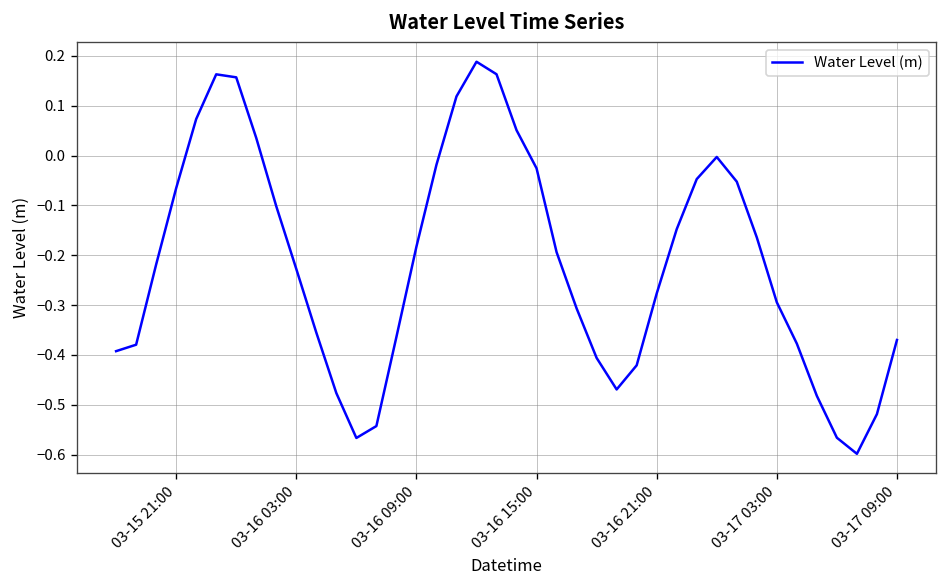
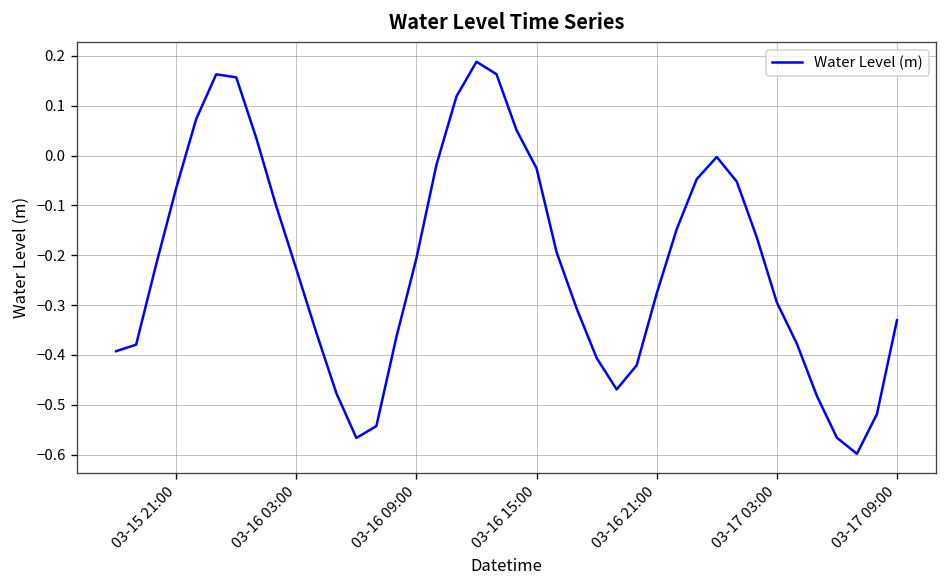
03-16 09:00: -0.18 -> -0.21
03-17 09:00: -0.37 -> -0.33
